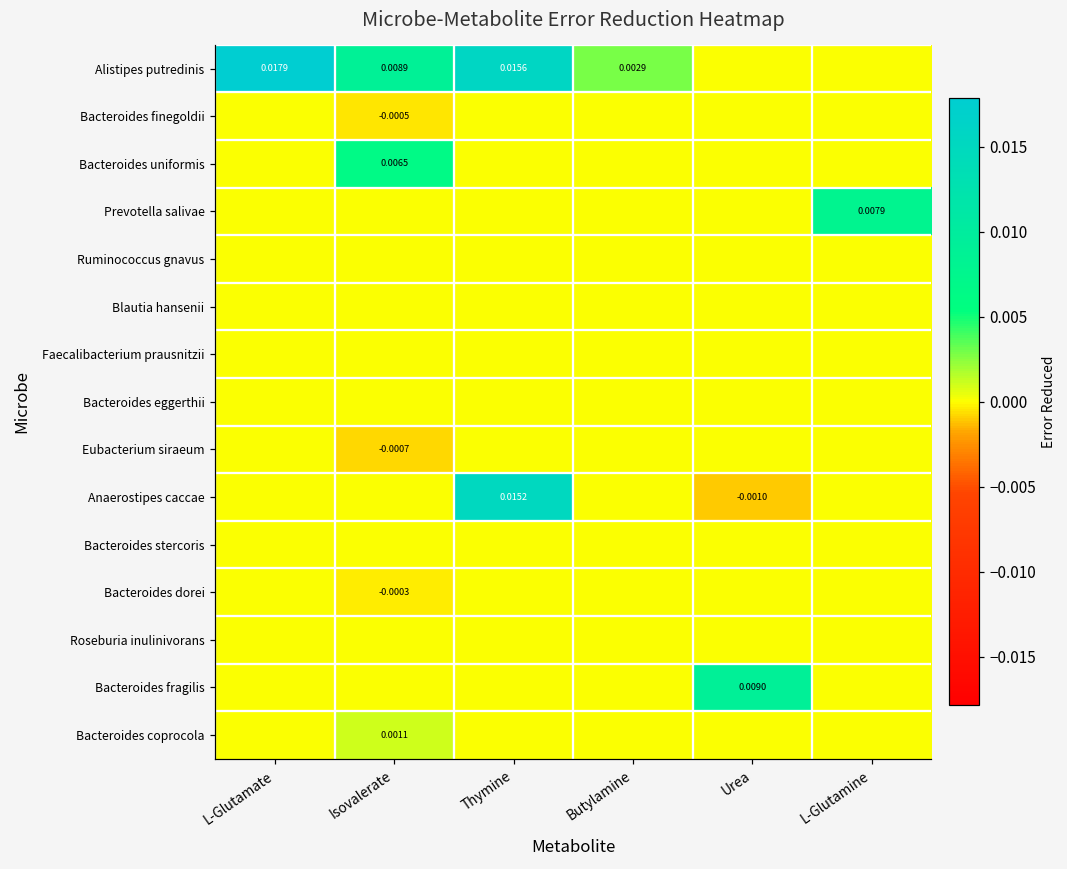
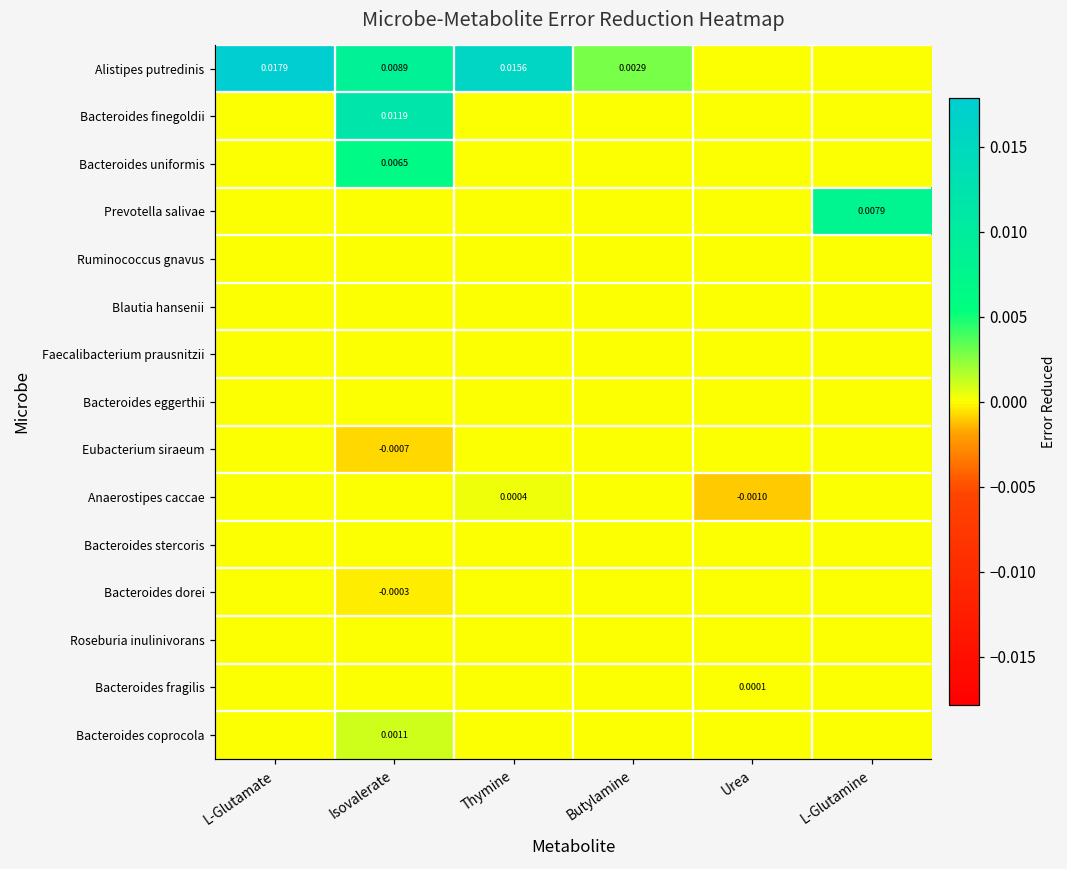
Bacteroides finegoldii, Isovalerate: -0.0005 -> 0.0119
Anaerostipes caccae, Thymine: 0.0152 -> 0.0004
Bacteroides fragilis, Urea: 0.0090 -> 0.0001
